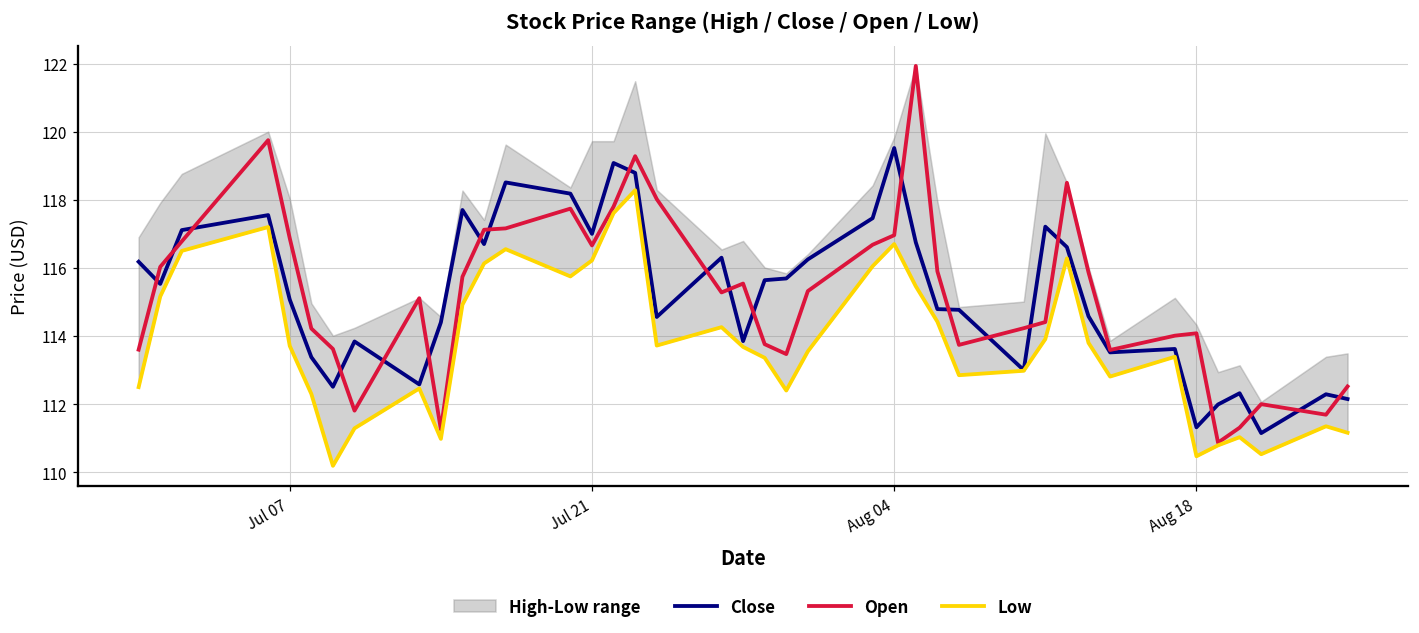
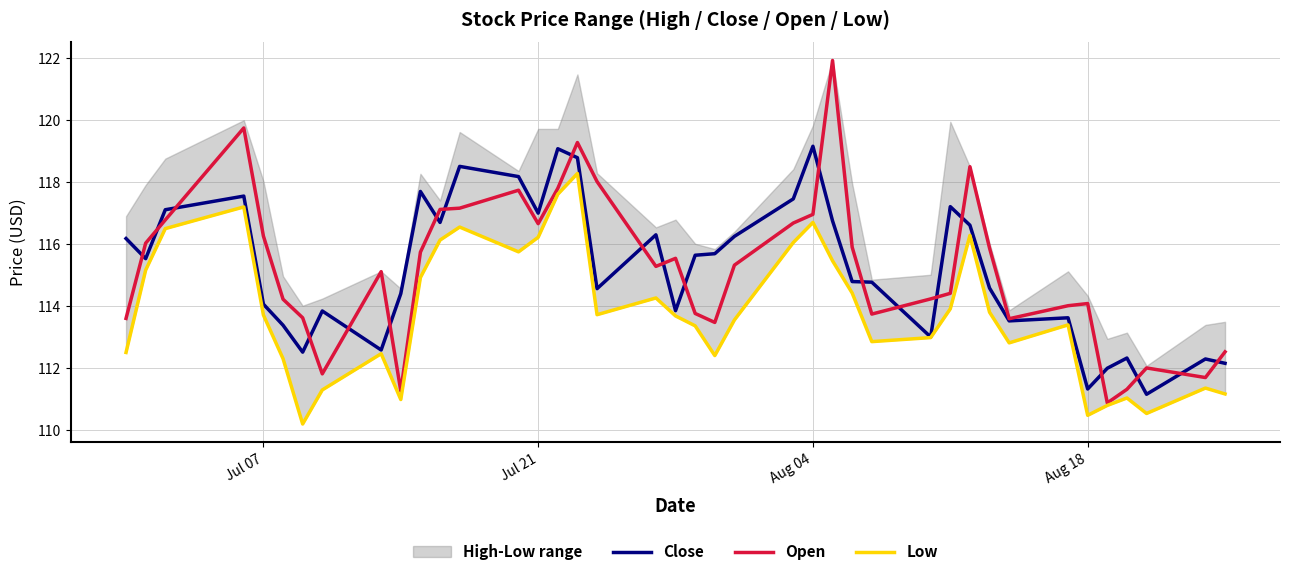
Close, Jul 07: 115.1 -> 114.1
Open, Jul 07: 116.9 -> 116.3
Close, Aug 04: 119.5 -> 119.2
